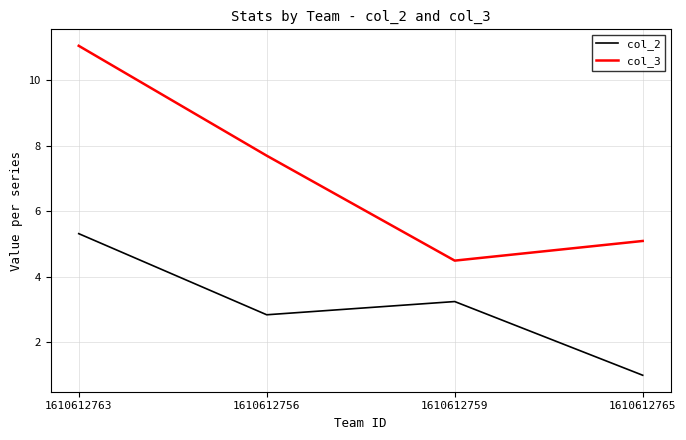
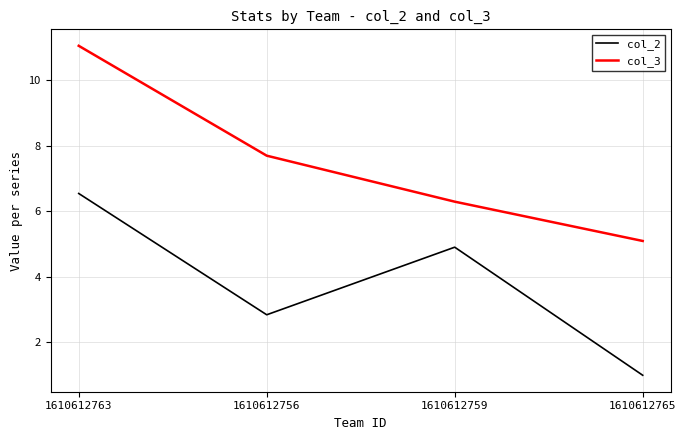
col_2, 1610612763: 5.3 -> 6.5
col_2, 1610612759: 3.3 -> 4.9
col_3, 1610612759: 4.5 -> 6.3
